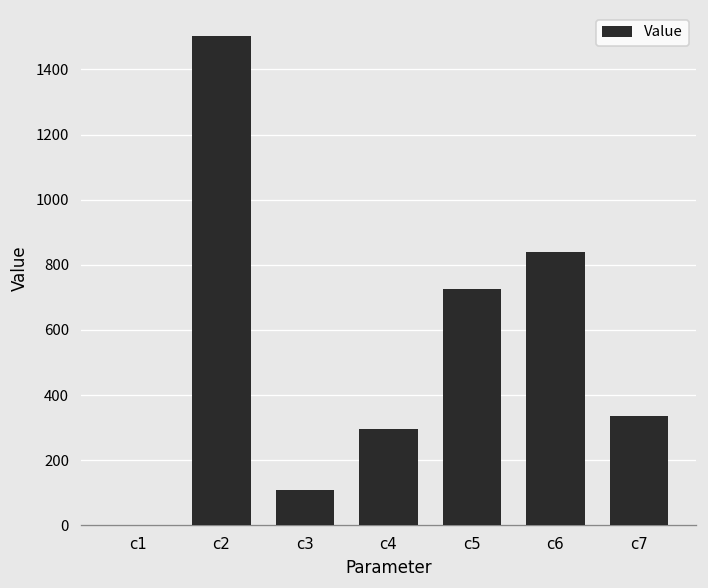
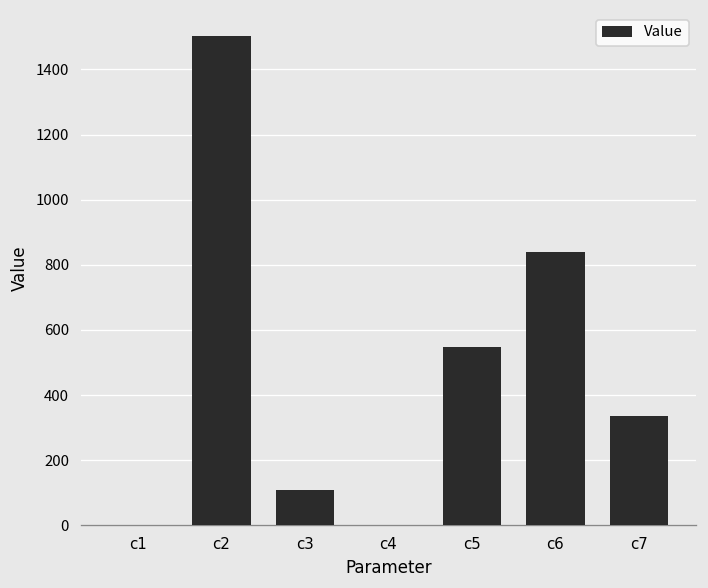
c4: 290 -> 0
c5: 730 -> 550
